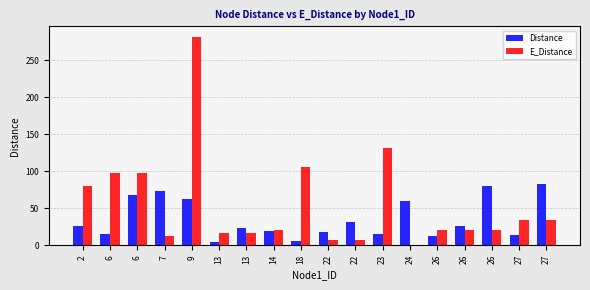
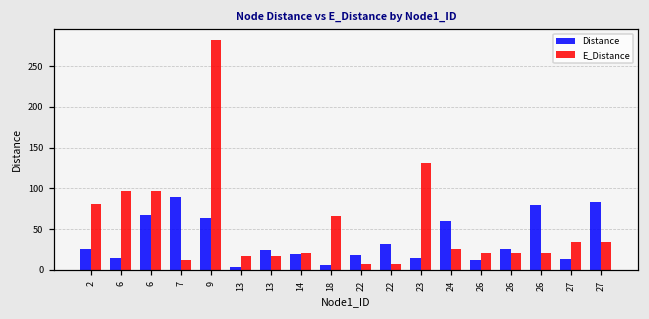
Distance, 7: 70 -> 90
E_Distance, 18: 110 -> 70
E_Distance, 24: 0 -> 30
